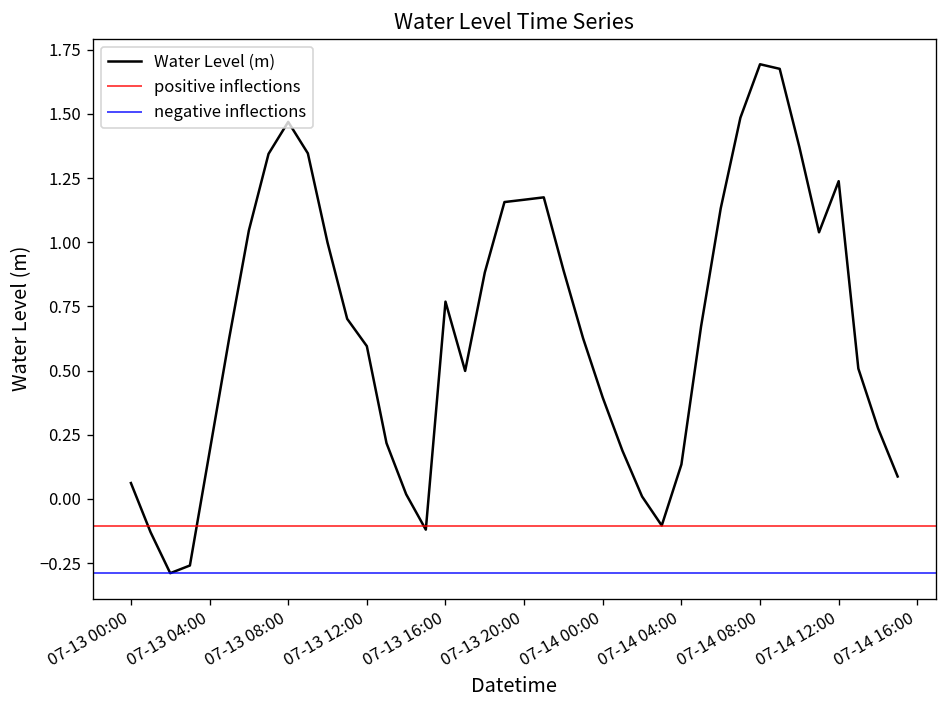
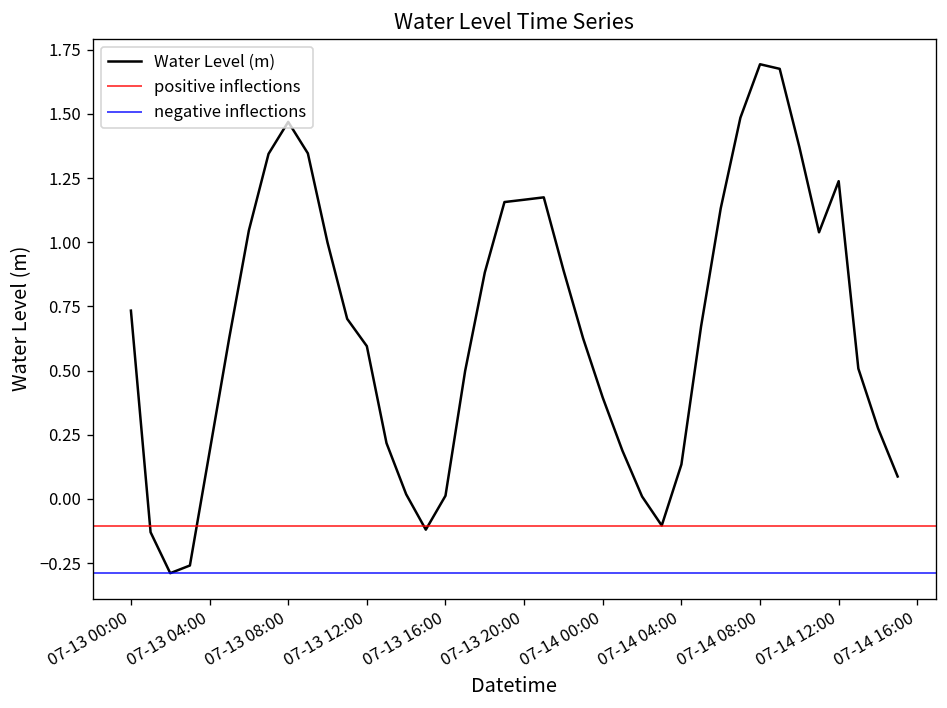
07-13 00:00: 0.06 -> 0.73
07-13 16:00: 0.77 -> 0.01
